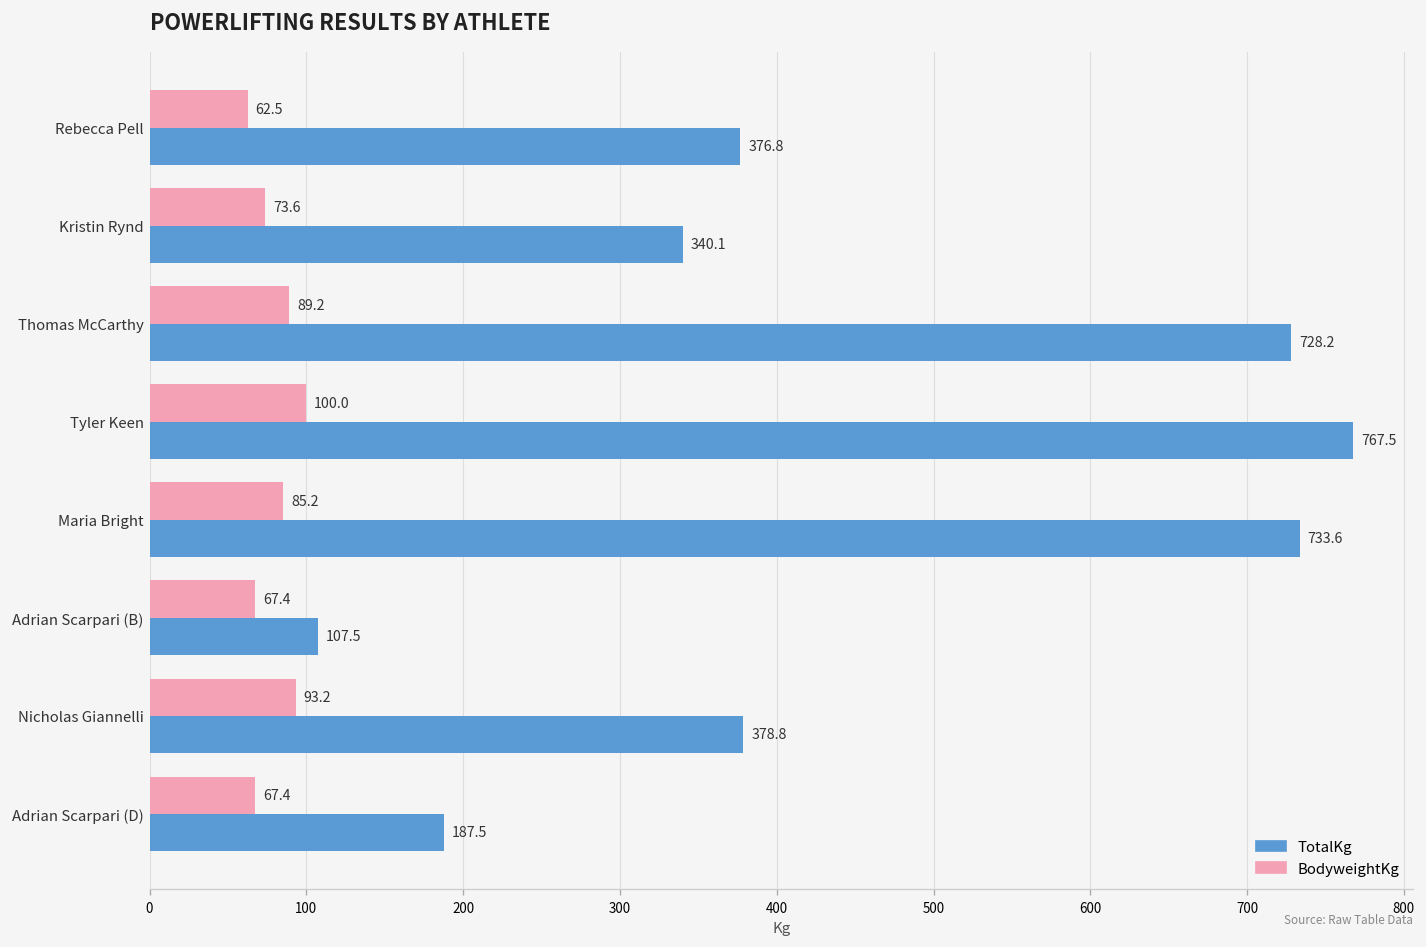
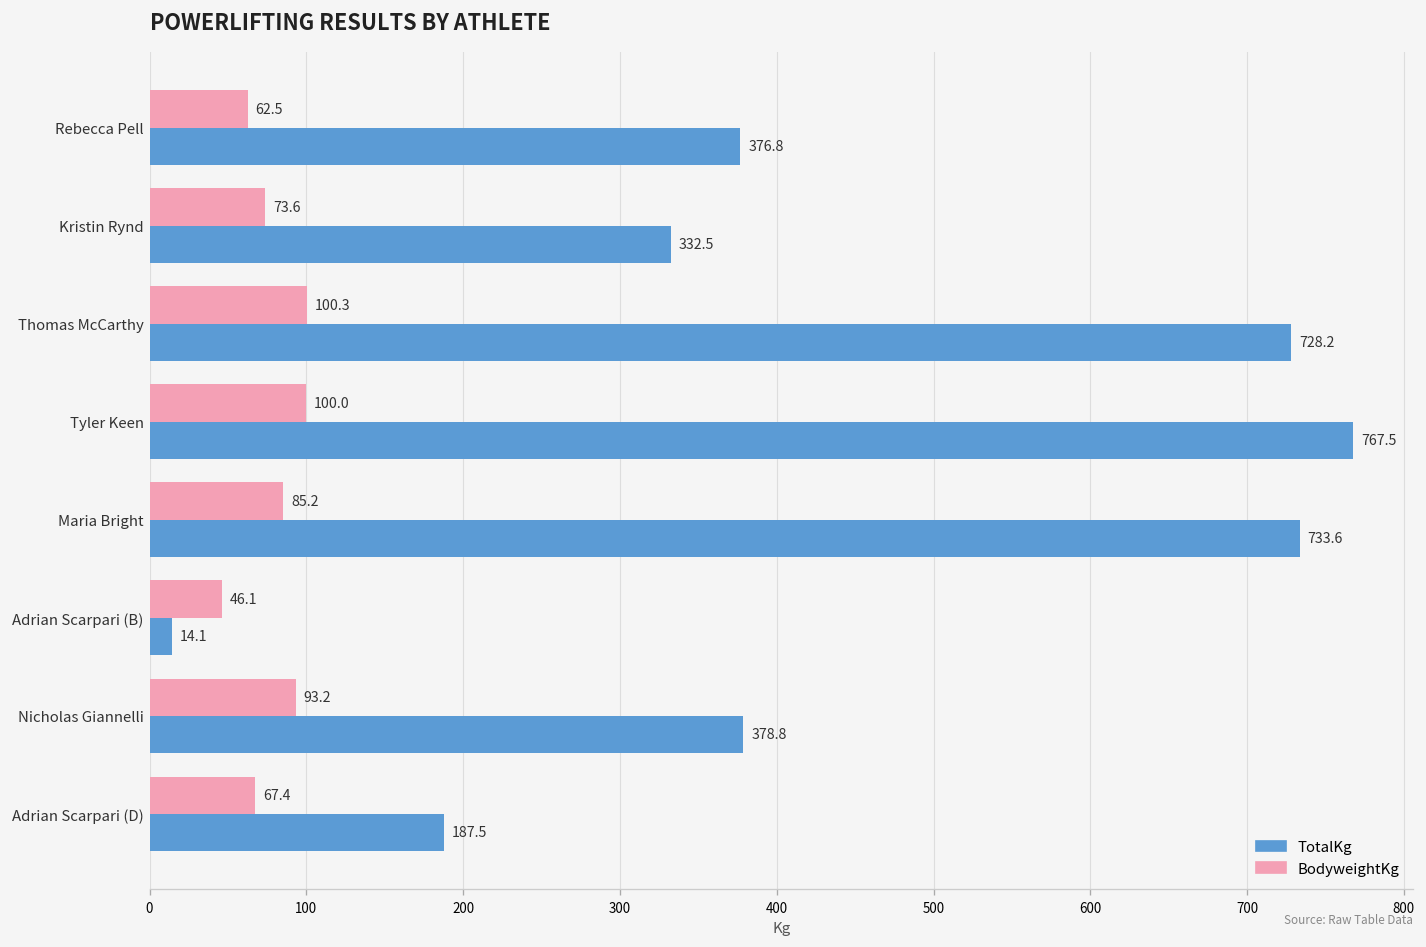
TotalKg, Kristin Rynd: 340.1 -> 332.5
BodyweightKg, Thomas McCarthy: 89.2 -> 100.3
BodyweightKg, Adrian Scarpari (B): 67.4 -> 46.1
TotalKg, Adrian Scarpari (B): 107.5 -> 14.1
